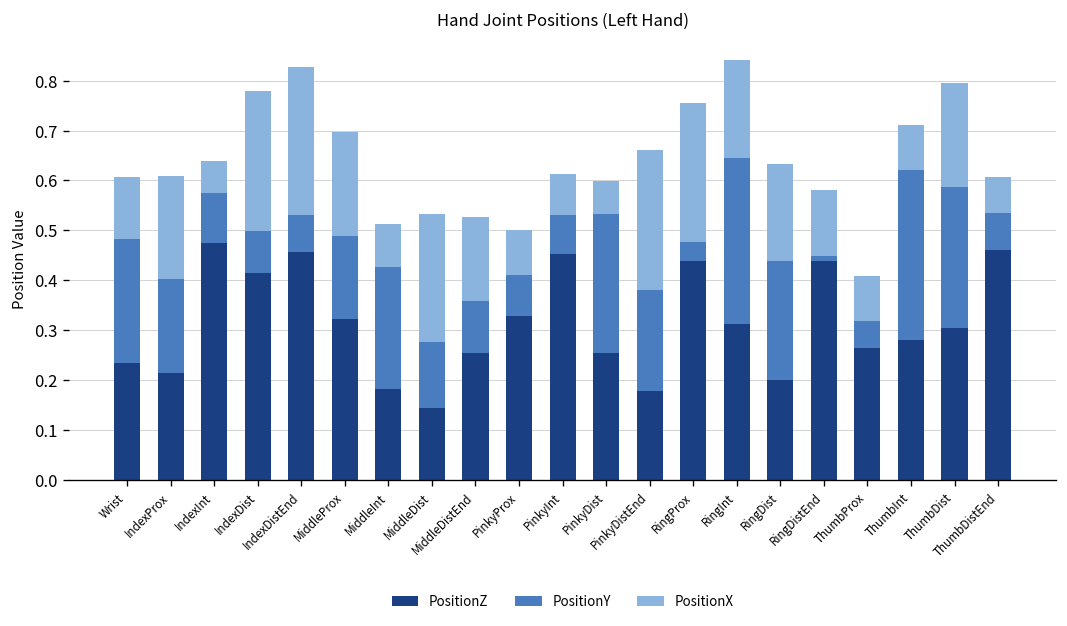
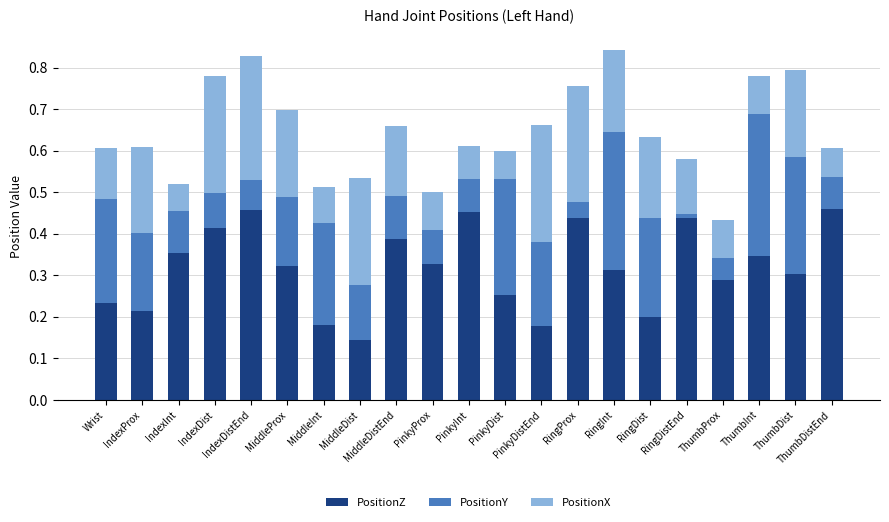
PositionZ, IndexInt: 0.47 -> 0.35
PositionZ, MiddleDistEnd: 0.25 -> 0.39
PositionZ, ThumbProx: 0.26 -> 0.29
PositionZ, ThumbInt: 0.28 -> 0.35
